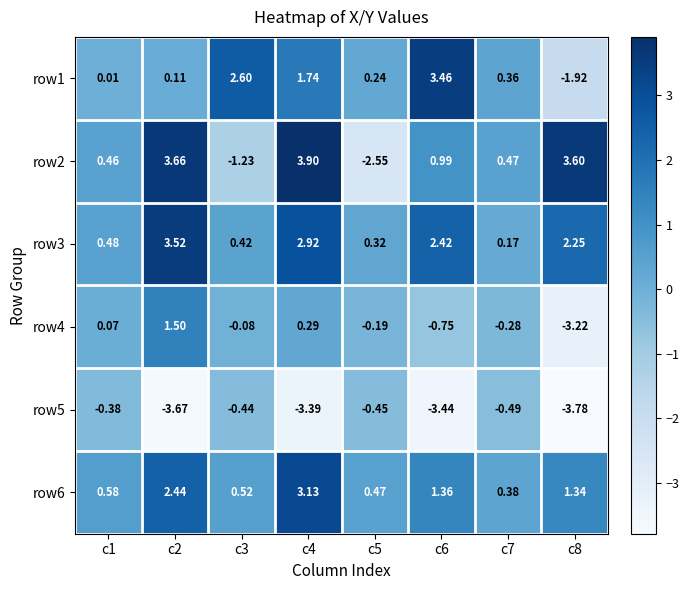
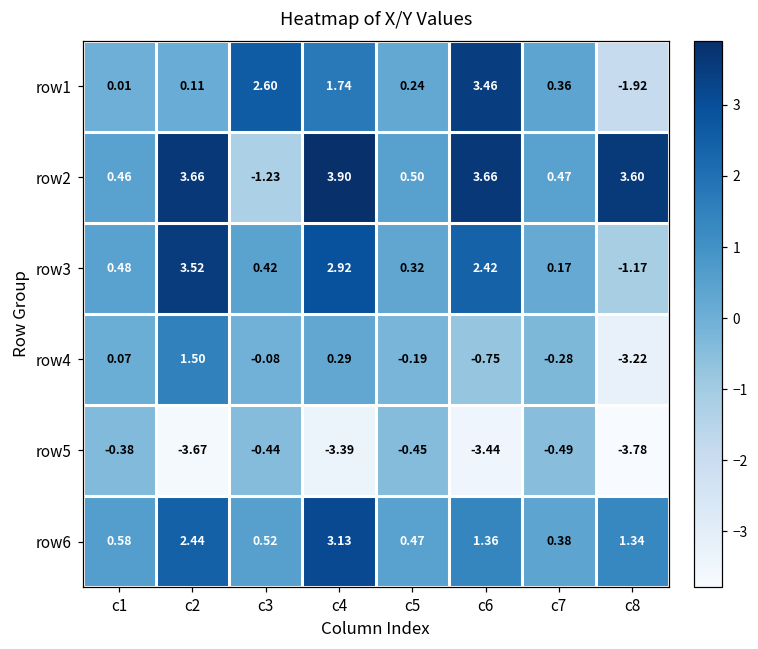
row2, c5: -2.55 -> 0.50
row2, c6: 0.99 -> 3.66
row3, c8: 2.25 -> -1.17
